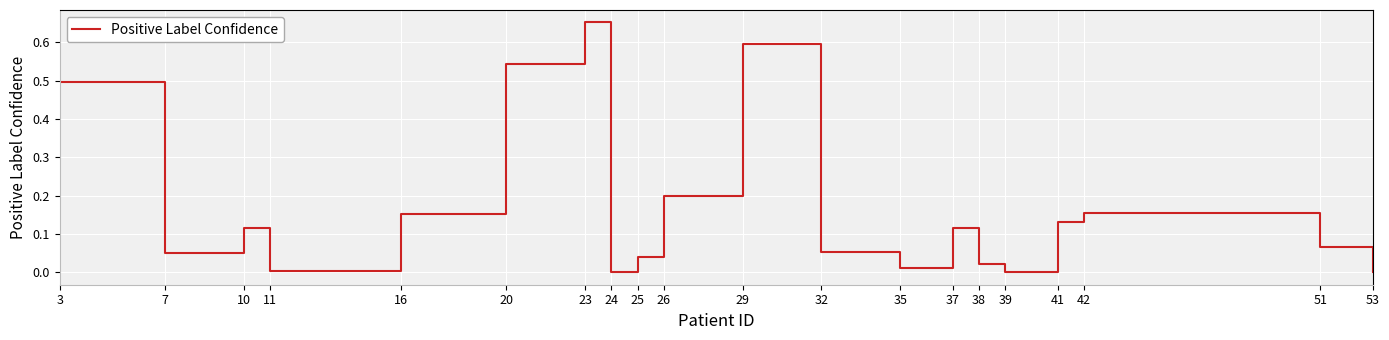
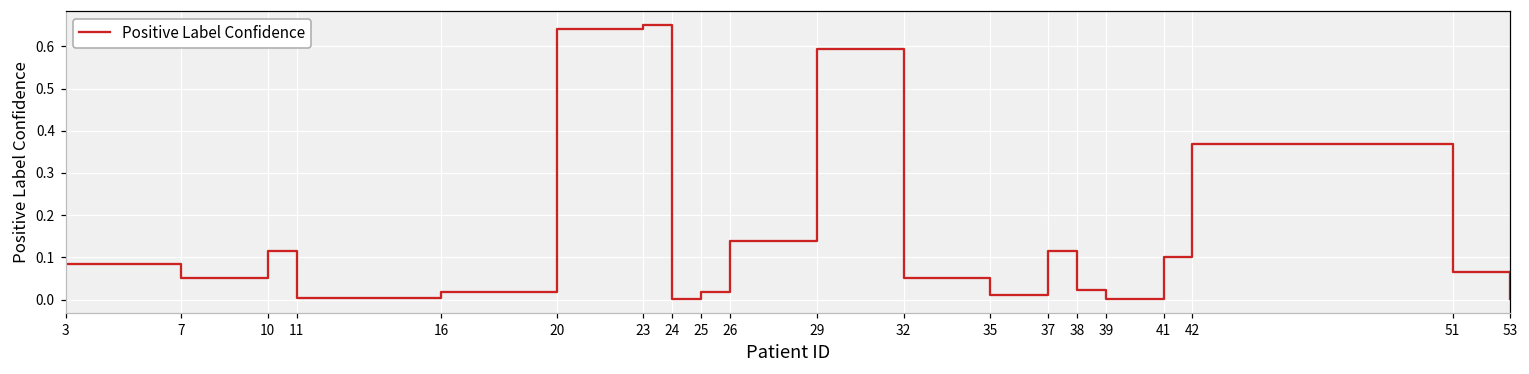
3: 0.50 -> 0.08
16: 0.15 -> 0.02
20: 0.54 -> 0.64
25: 0.04 -> 0.02
26: 0.20 -> 0.14
41: 0.13 -> 0.10
42: 0.16 -> 0.37
